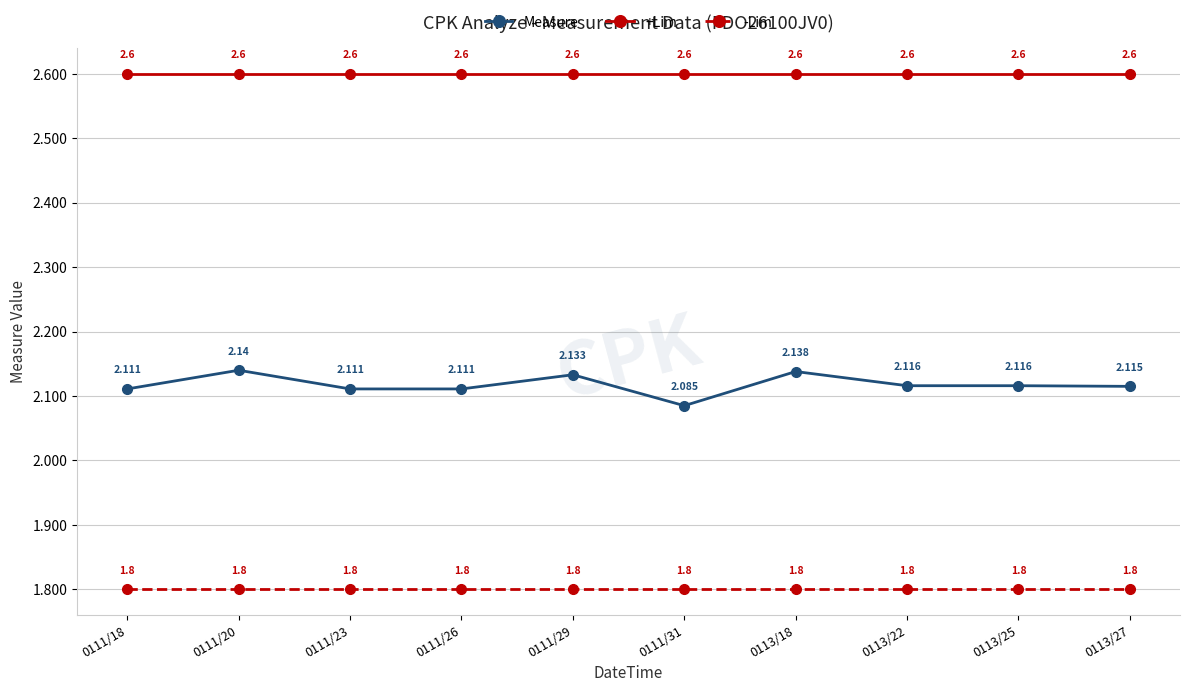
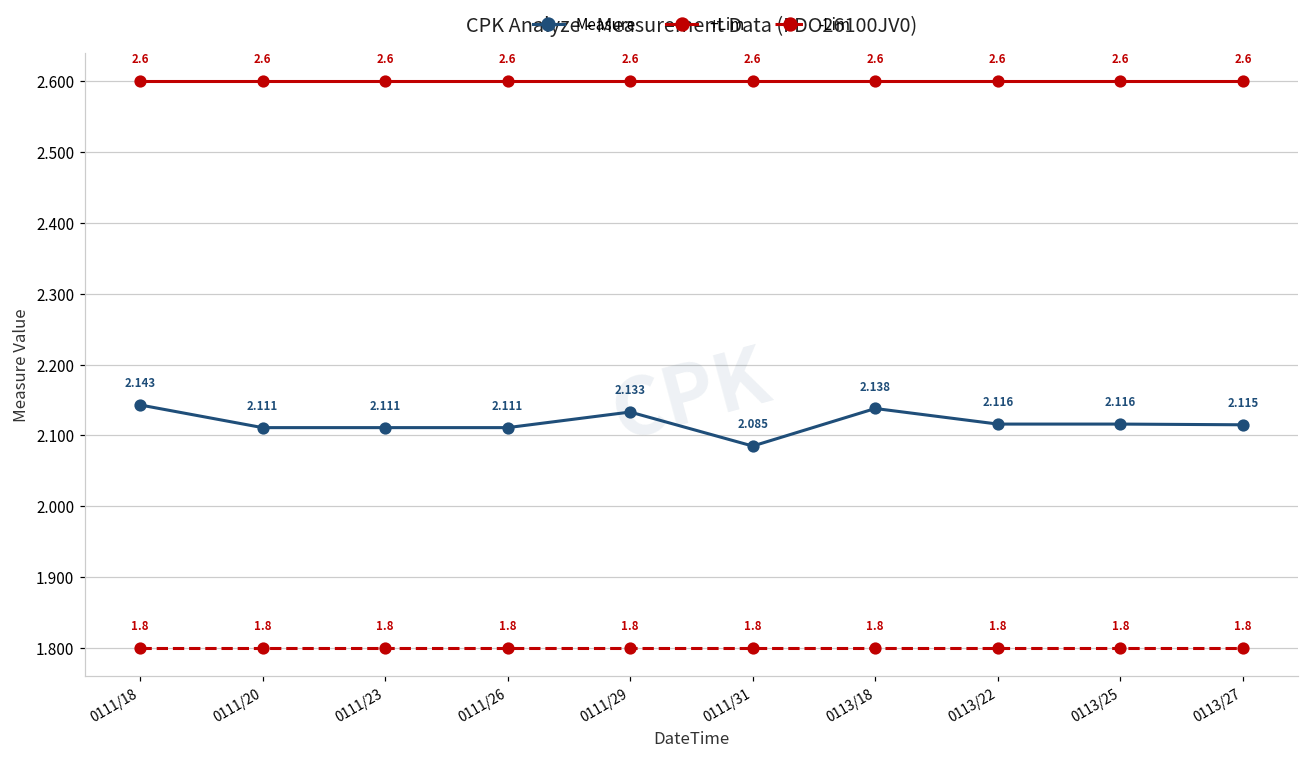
Measure, 0111/18: 2.111 -> 2.143
Measure, 0111/20: 2.14 -> 2.111
